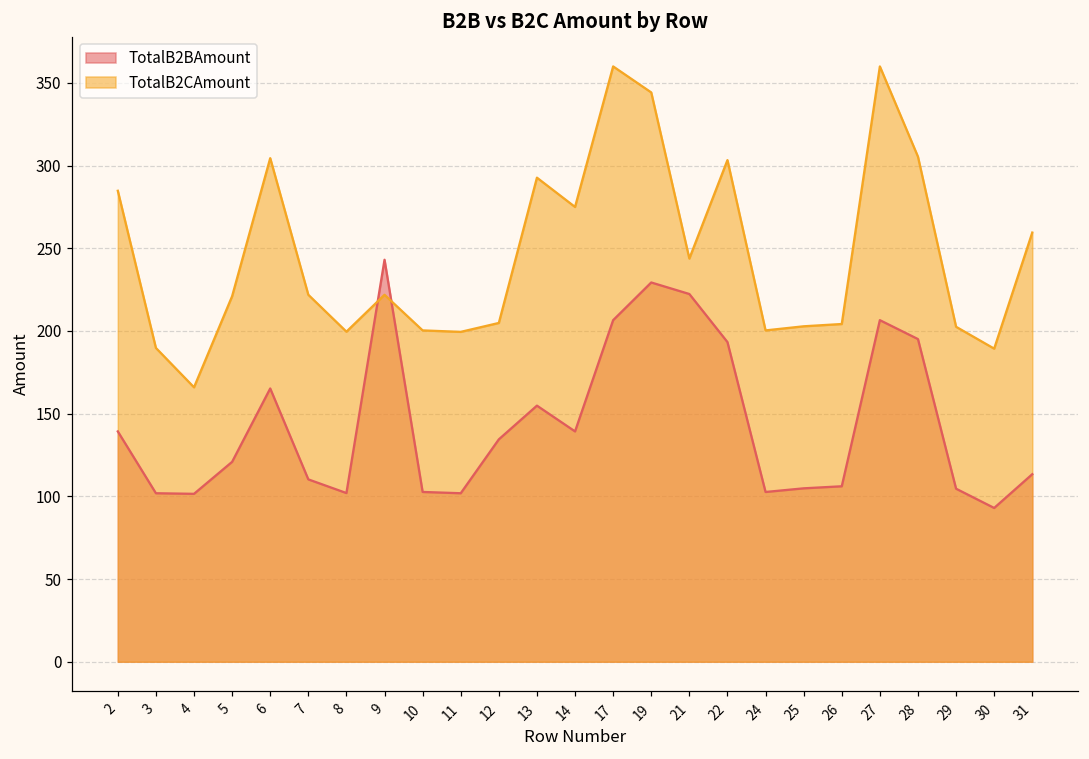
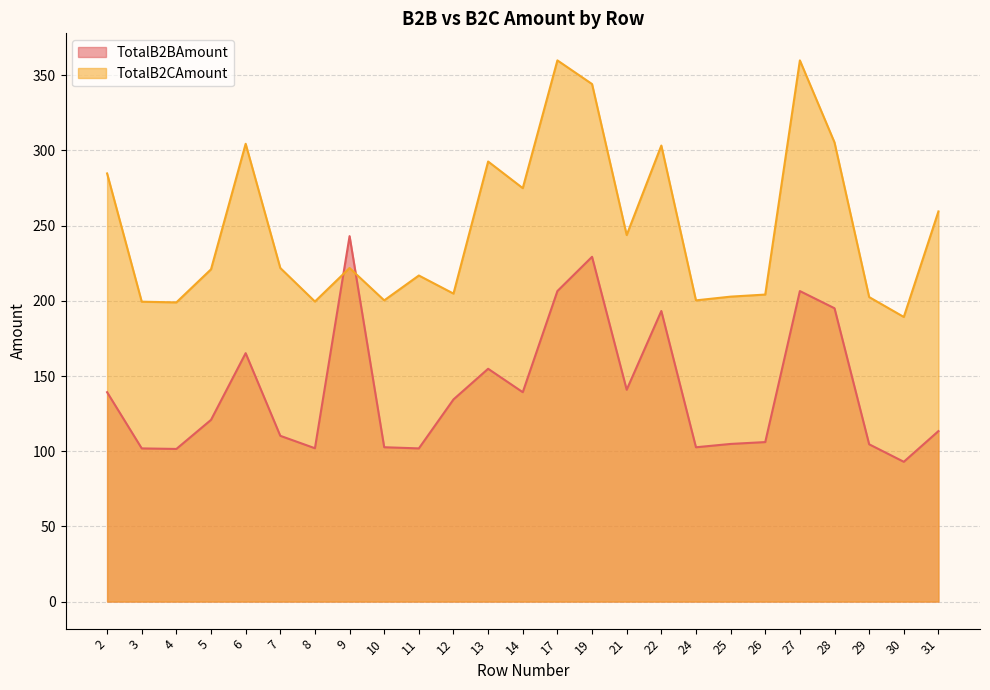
TotalB2CAmount, 3: 190 -> 199
TotalB2CAmount, 4: 166 -> 199
TotalB2CAmount, 11: 199 -> 217
TotalB2BAmount, 21: 222 -> 141
